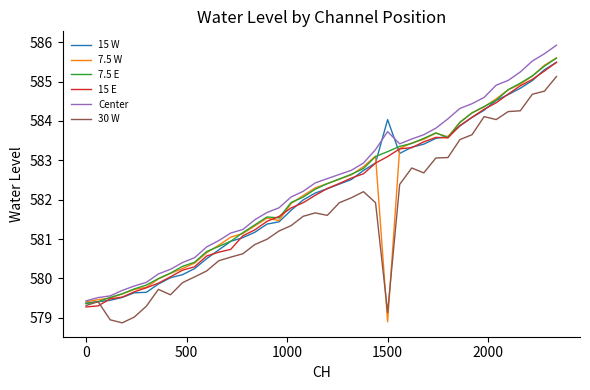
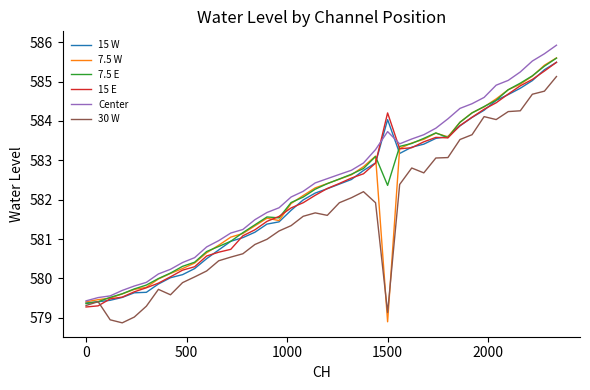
7.5 E, 1500: 583.2 -> 582.4
15 E, 1500: 583.1 -> 584.2
